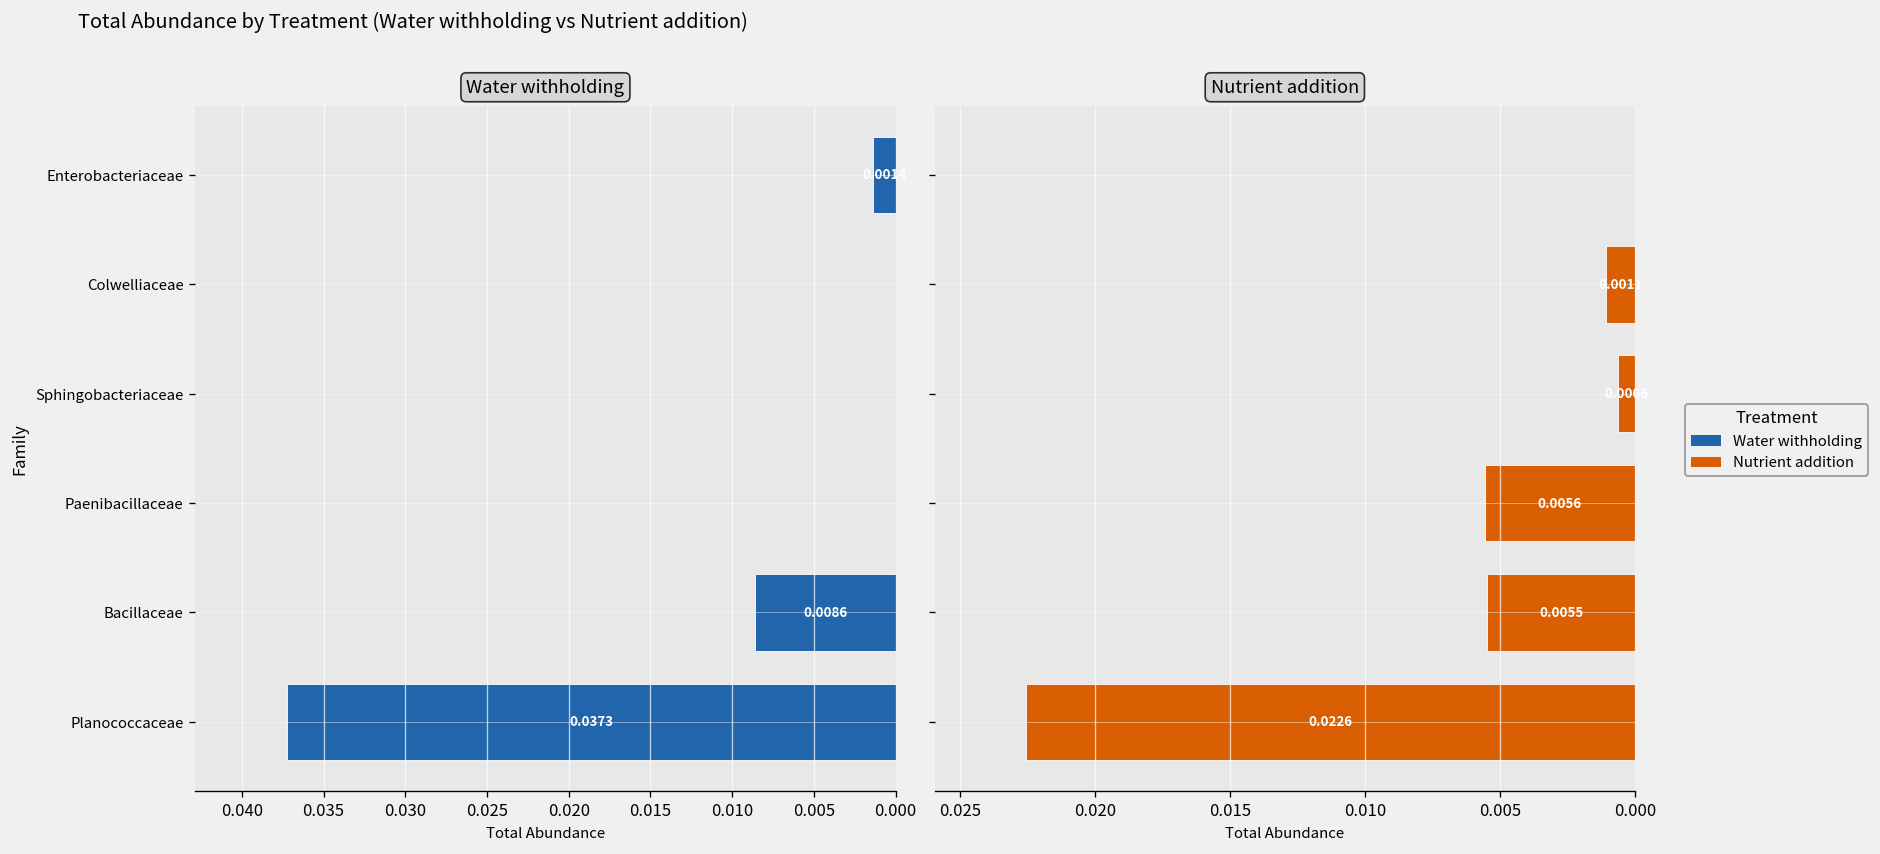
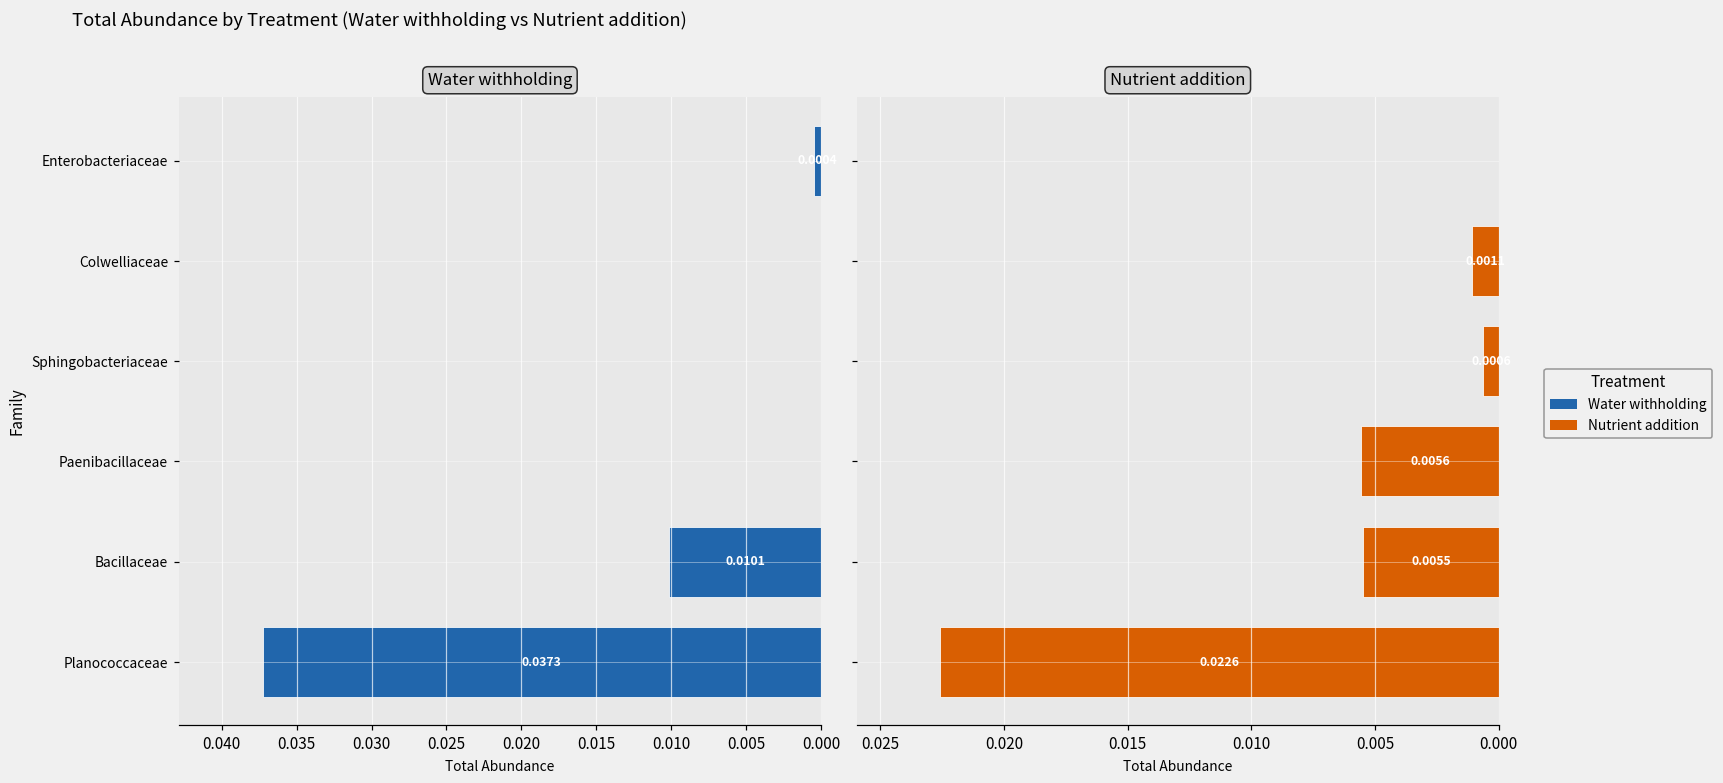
Water withholding, Enterobacteriaceae: 0.0014 -> 0.0004
Water withholding, Bacillaceae: 0.0086 -> 0.0101
